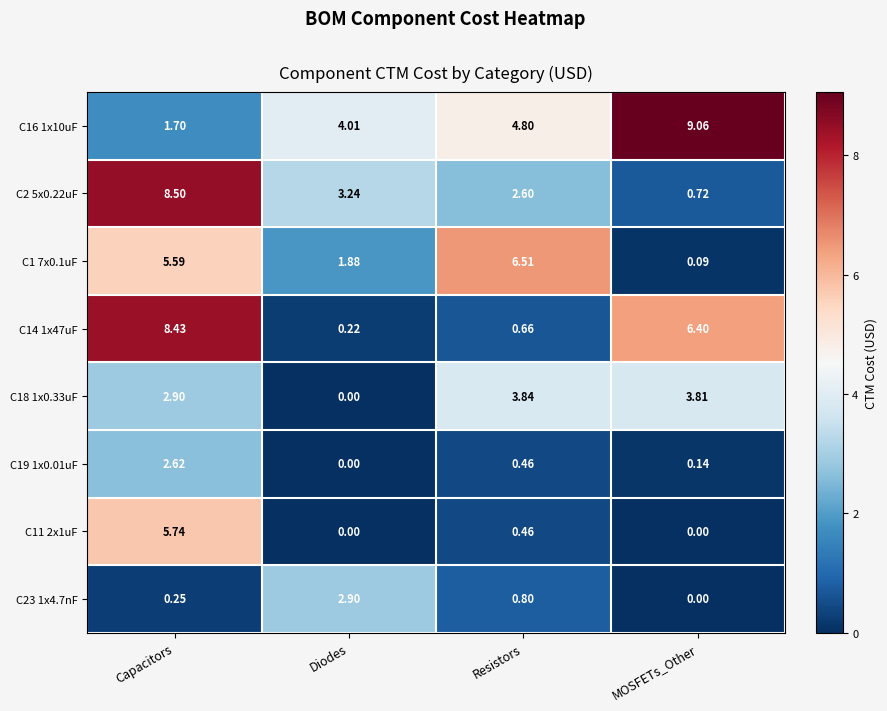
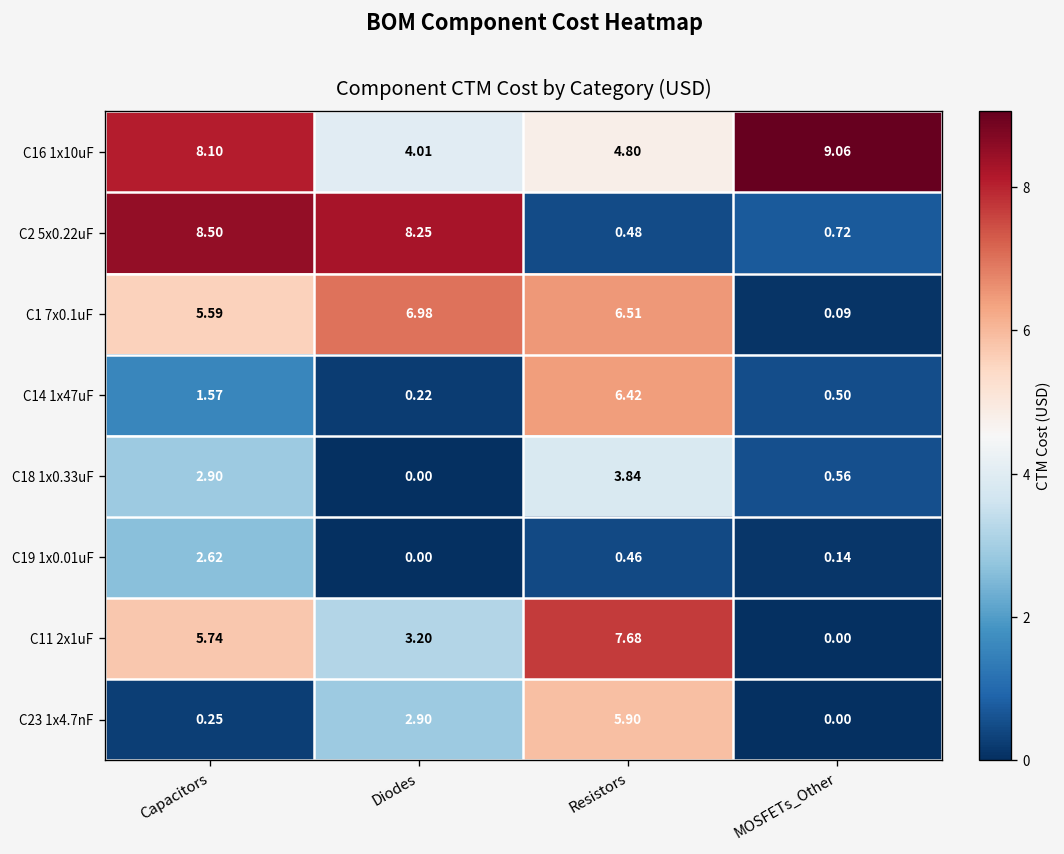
C16 1x10uF, Capacitors: 1.70 -> 8.10
C2 5x0.22uF, Diodes: 3.24 -> 8.25
C2 5x0.22uF, Resistors: 2.60 -> 0.48
C1 7x0.1uF, Diodes: 1.88 -> 6.98
C14 1x47uF, Capacitors: 8.43 -> 1.57
C14 1x47uF, Resistors: 0.66 -> 6.42
C14 1x47uF, MOSFETs_Other: 6.40 -> 0.50
C18 1x0.33uF, MOSFETs_Other: 3.81 -> 0.56
C11 2x1uF, Diodes: 0.00 -> 3.20
C11 2x1uF, Resistors: 0.46 -> 7.68
C23 1x4.7nF, Resistors: 0.80 -> 5.90
